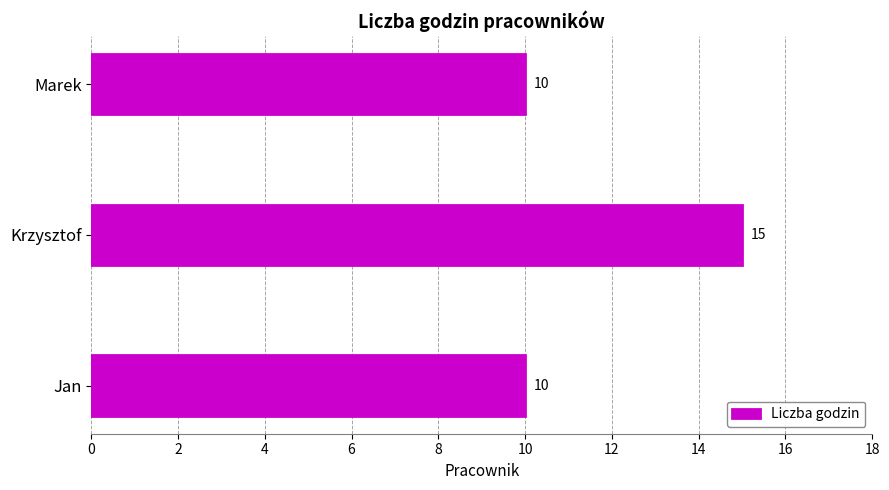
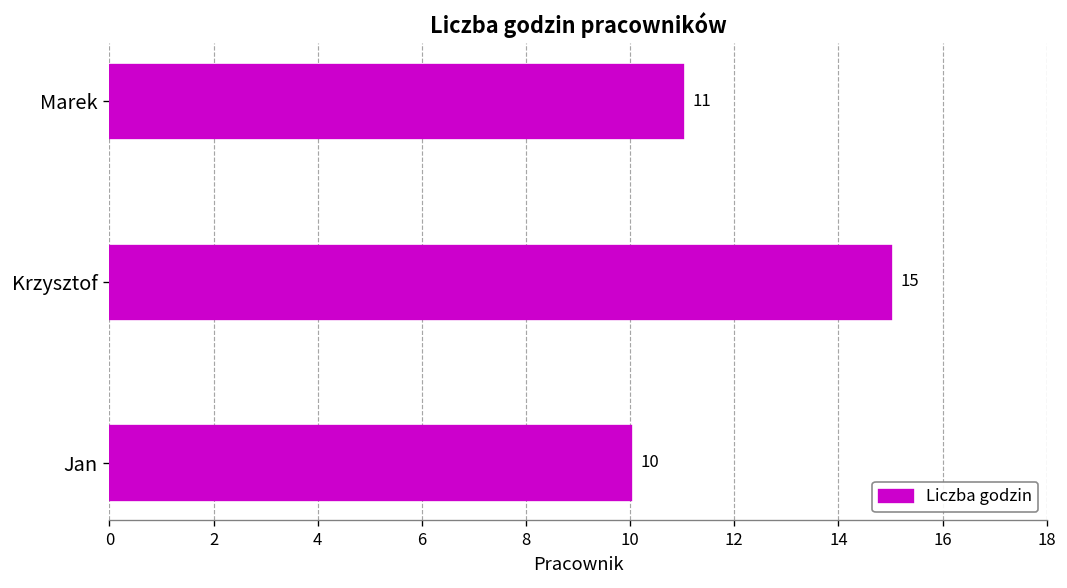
Marek: 10 -> 11
